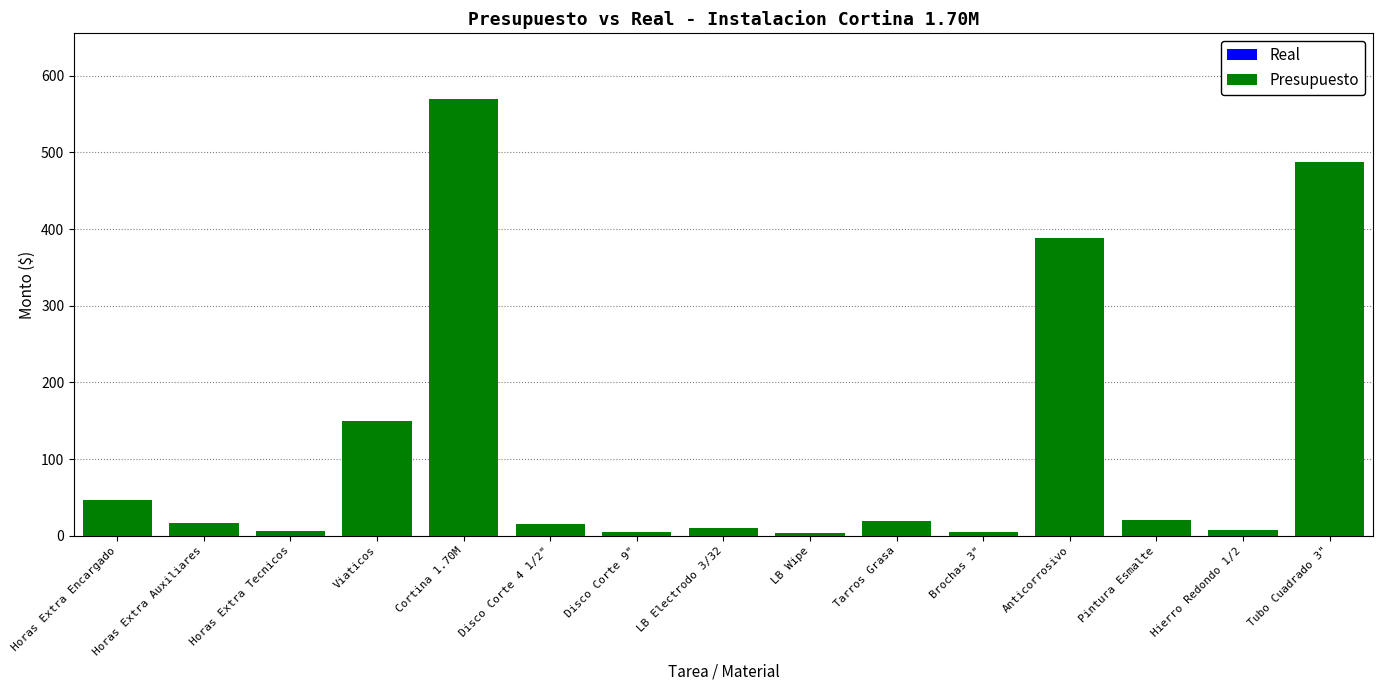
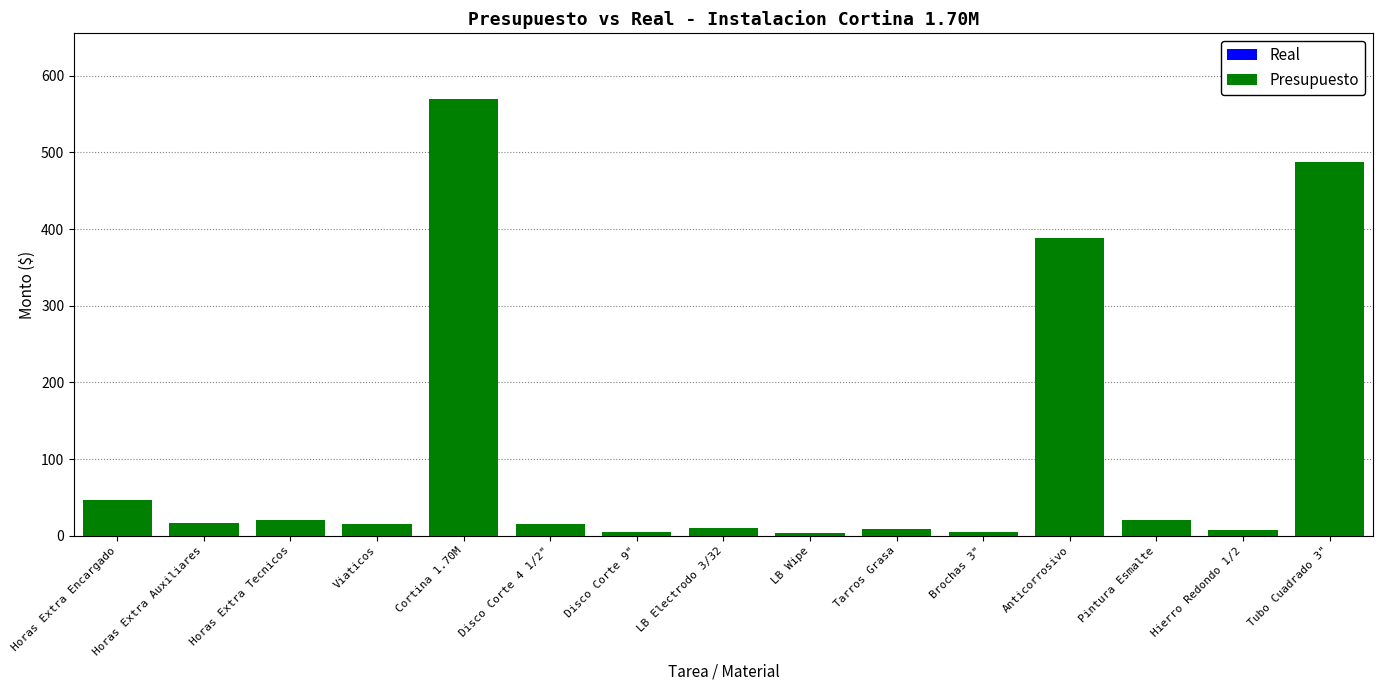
Presupuesto, Horas Extra Tecnicos: 10 -> 20
Presupuesto, Viaticos: 150 -> 20
Presupuesto, Tarros Grasa: 20 -> 10
